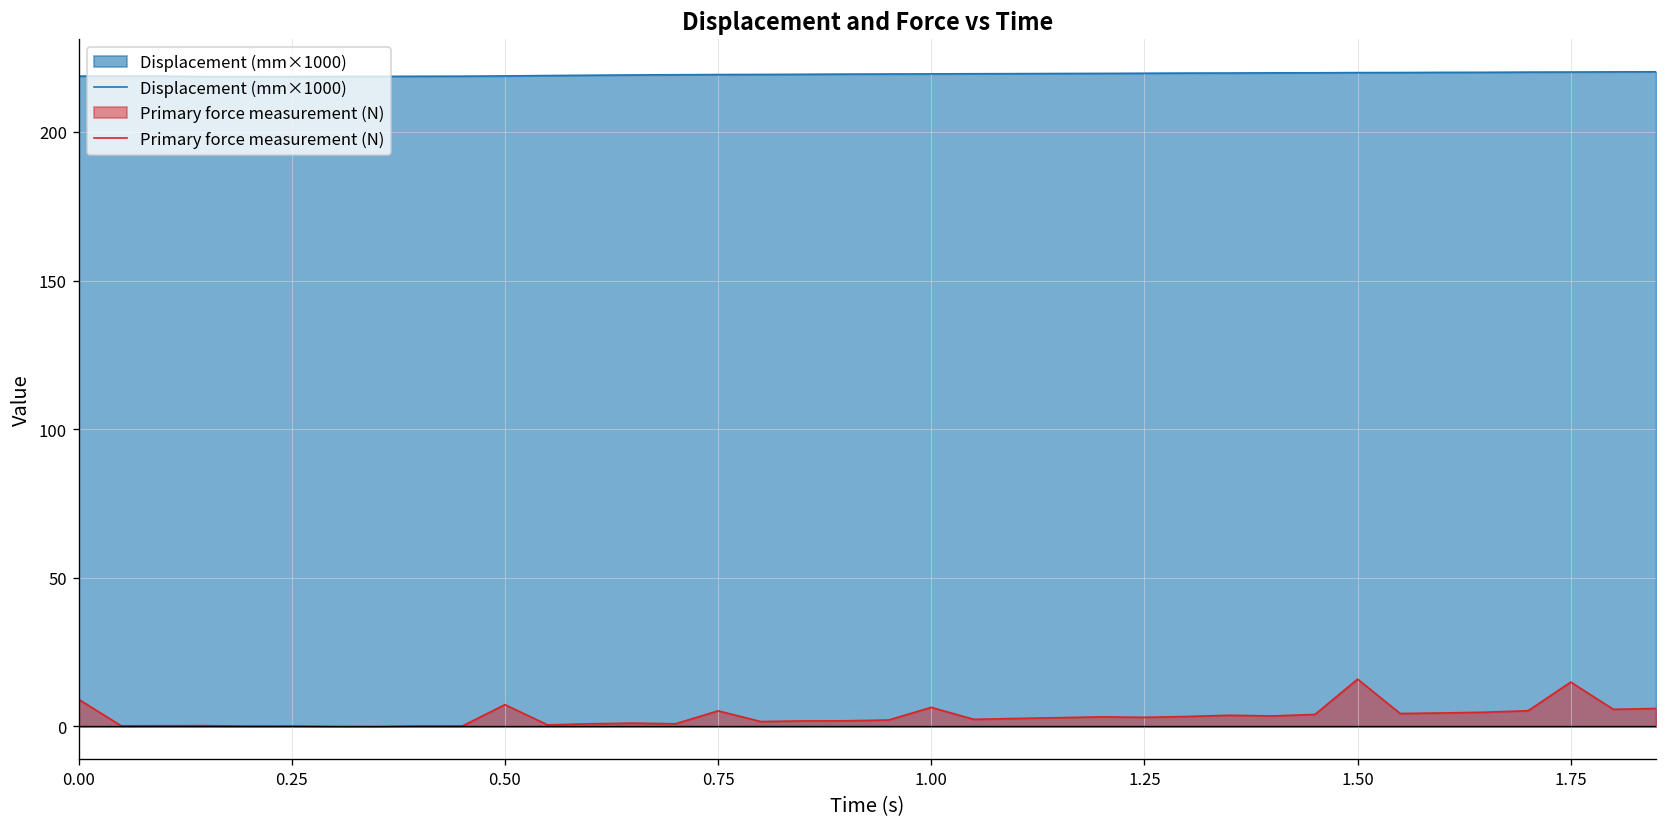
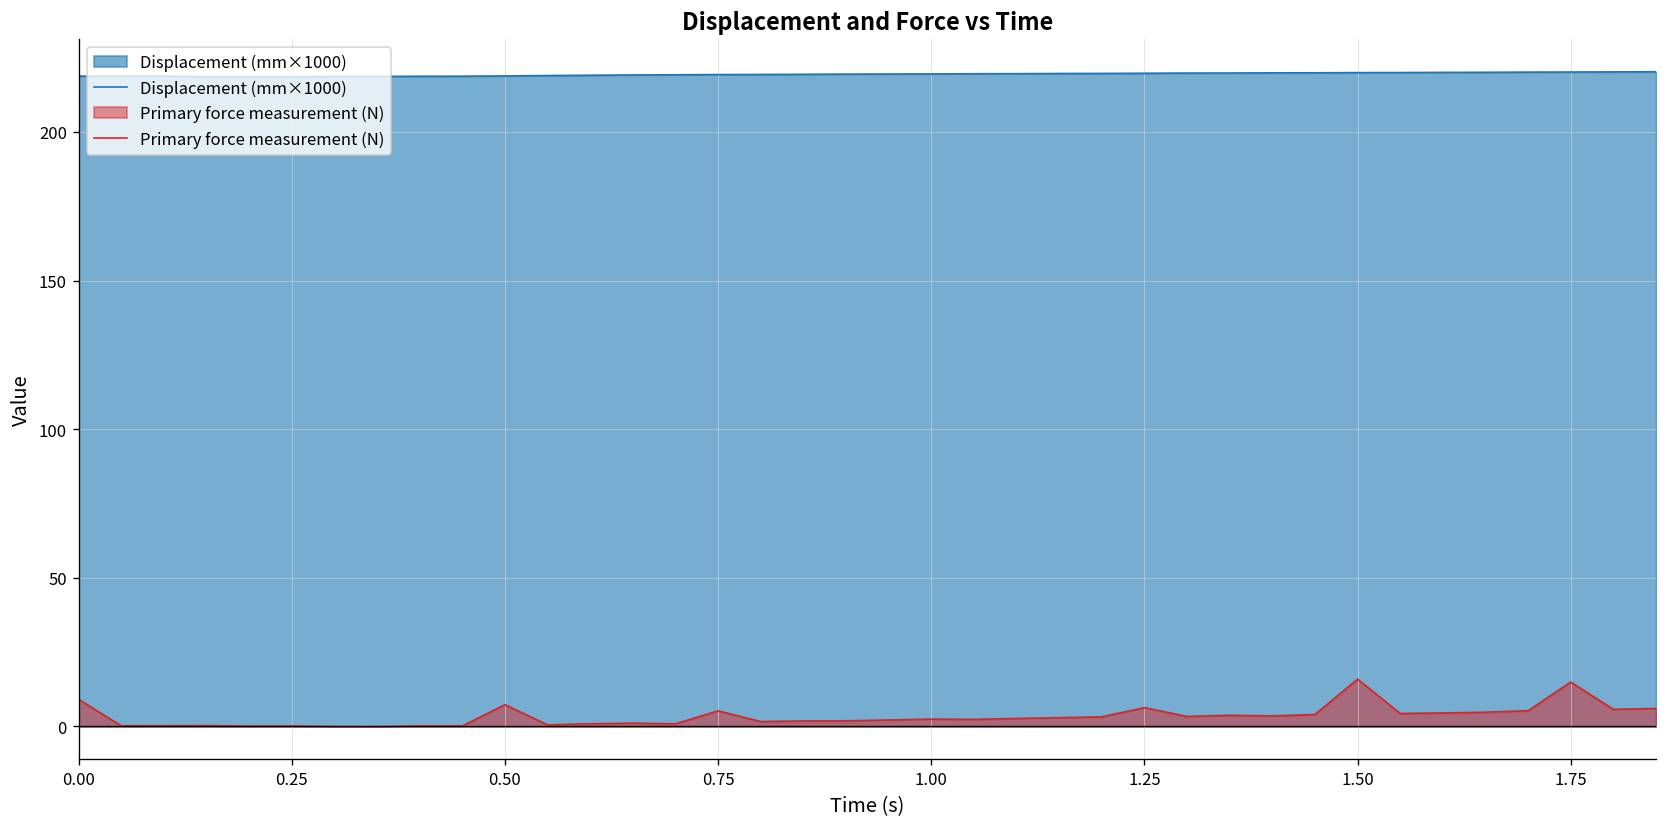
Primary force measurement (N), 1.00: 6 -> 2
Primary force measurement (N), 1.25: 3 -> 6
